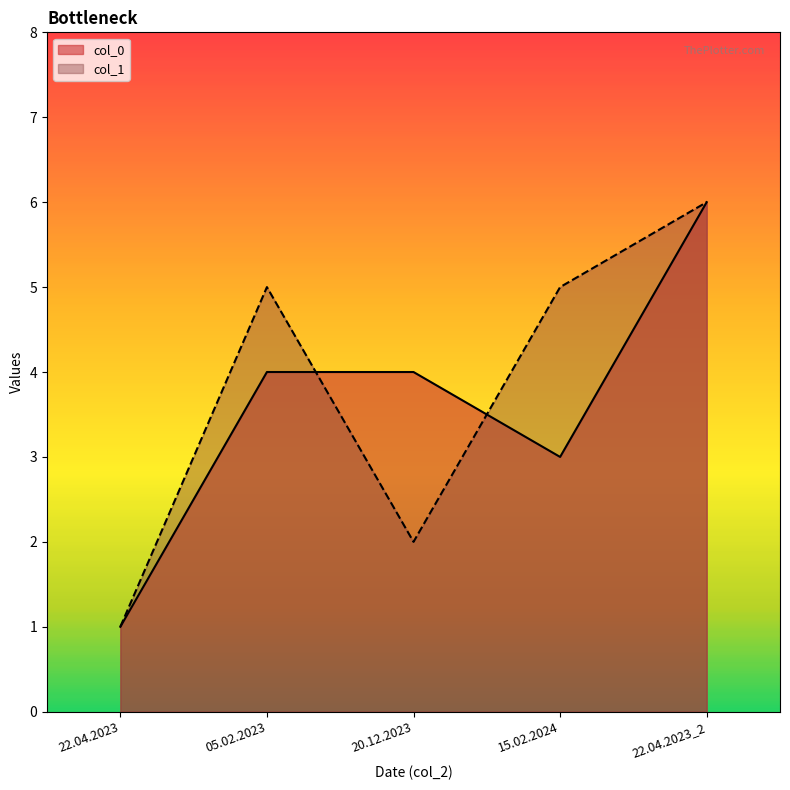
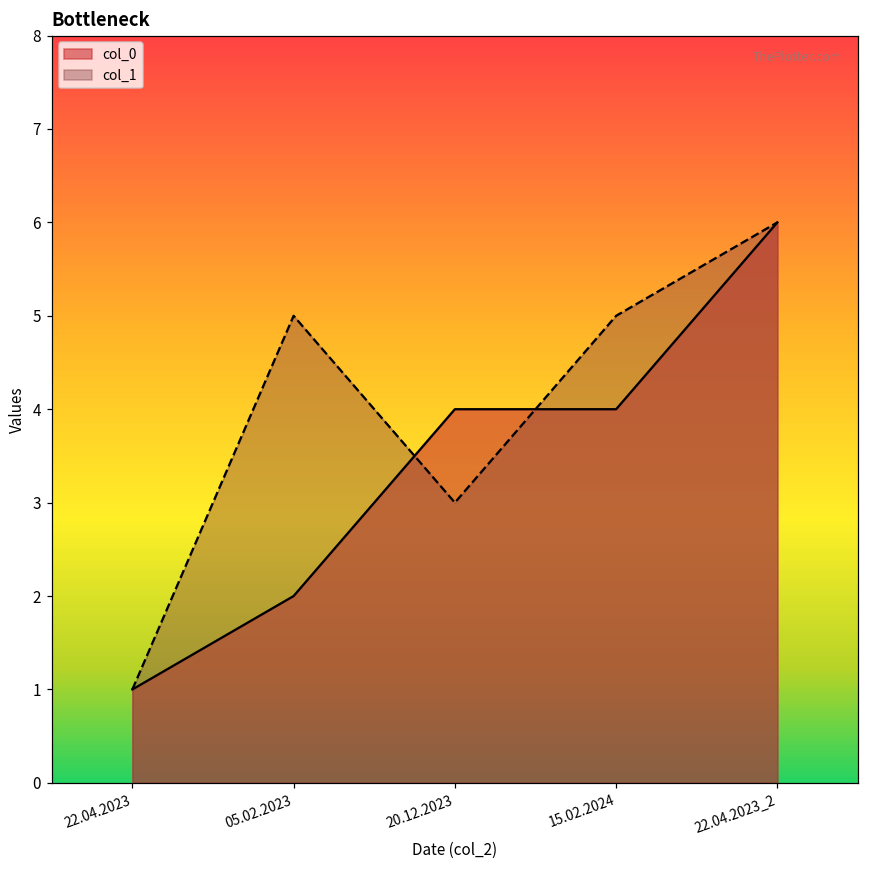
col_0, 05.02.2023: 4 -> 2
col_1, 20.12.2023: 2 -> 3
col_0, 15.02.2024: 3 -> 4
